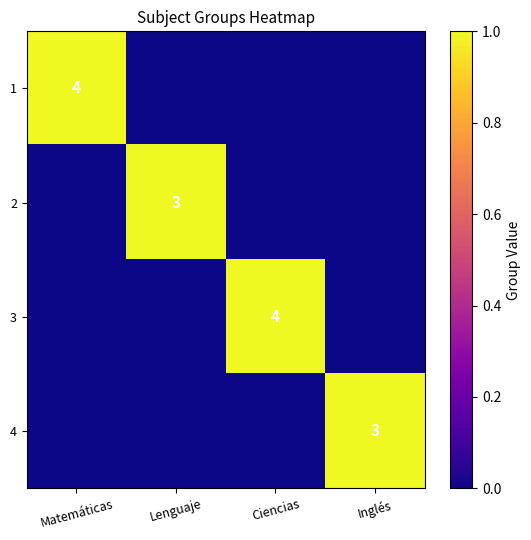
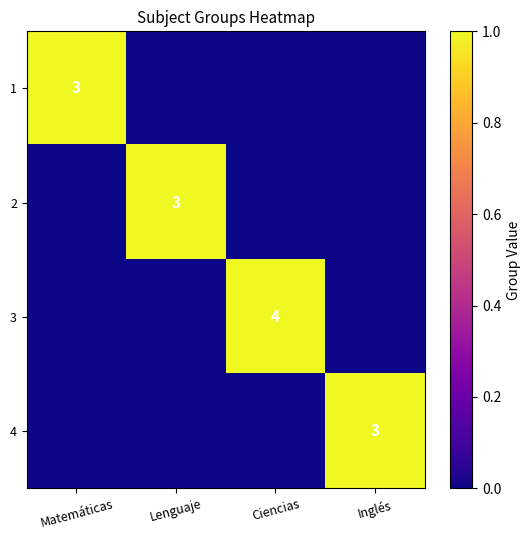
1, Matemáticas: 4 -> 3
